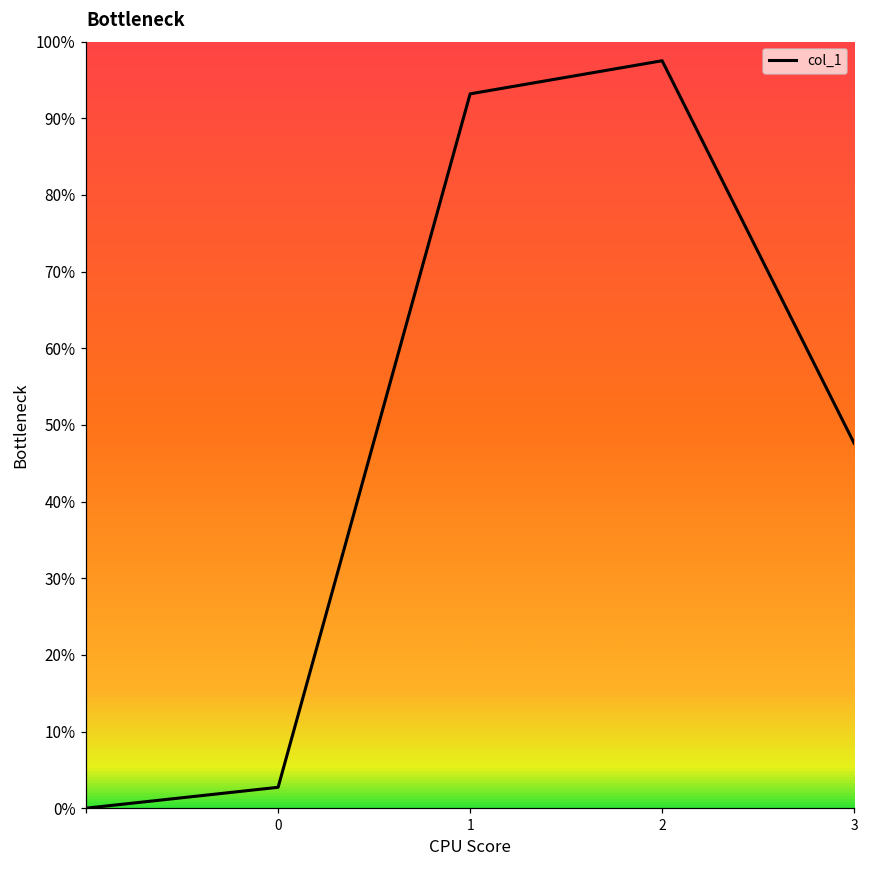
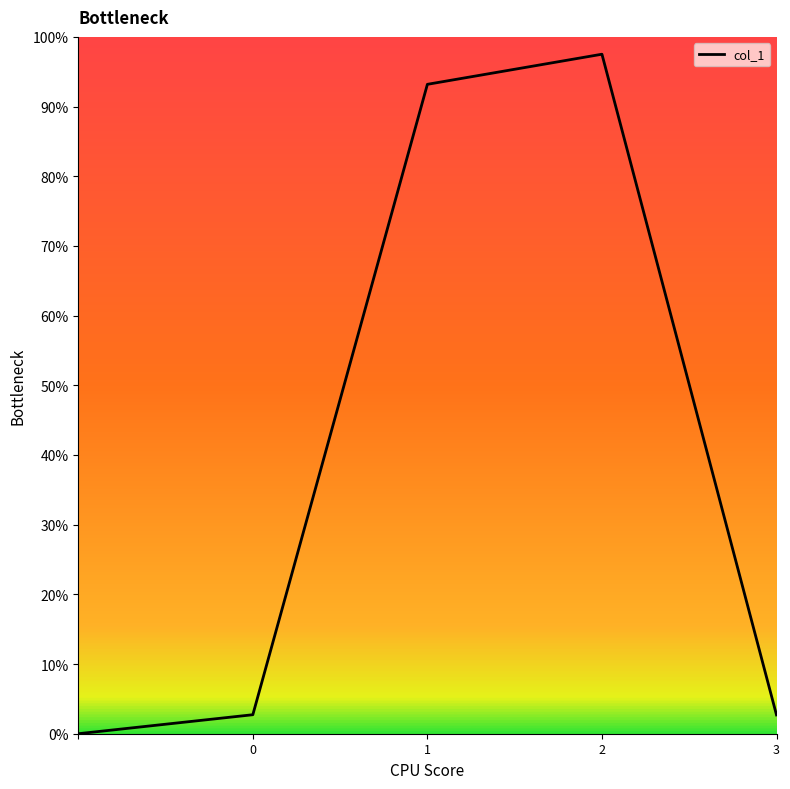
3: 48% -> 3%
